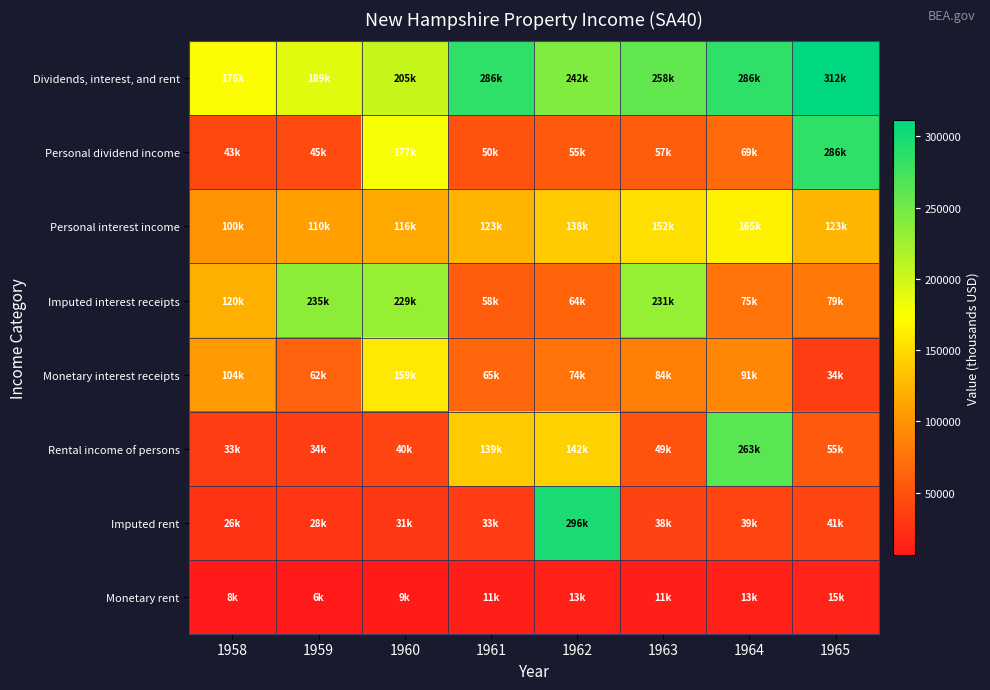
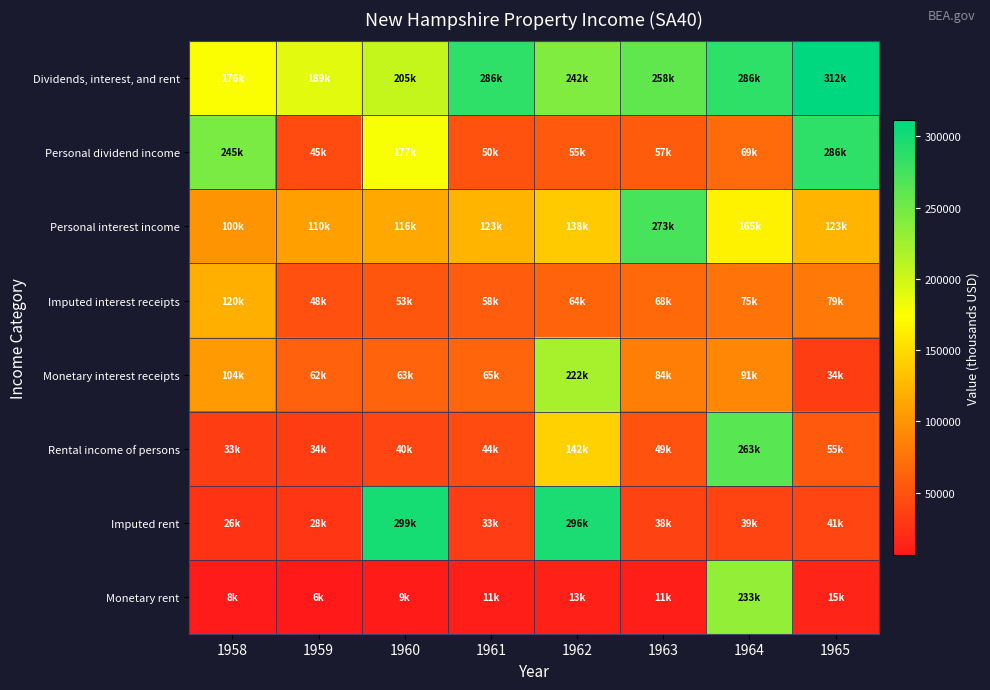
Personal dividend income, 1958: 43k -> 245k
Personal interest income, 1963: 152k -> 273k
Imputed interest receipts, 1959: 235k -> 48k
Imputed interest receipts, 1960: 229k -> 53k
Imputed interest receipts, 1963: 231k -> 68k
Monetary interest receipts, 1960: 159k -> 63k
Monetary interest receipts, 1962: 74k -> 222k
Rental income of persons, 1961: 139k -> 44k
Imputed rent, 1960: 31k -> 299k
Monetary rent, 1964: 13k -> 233k
